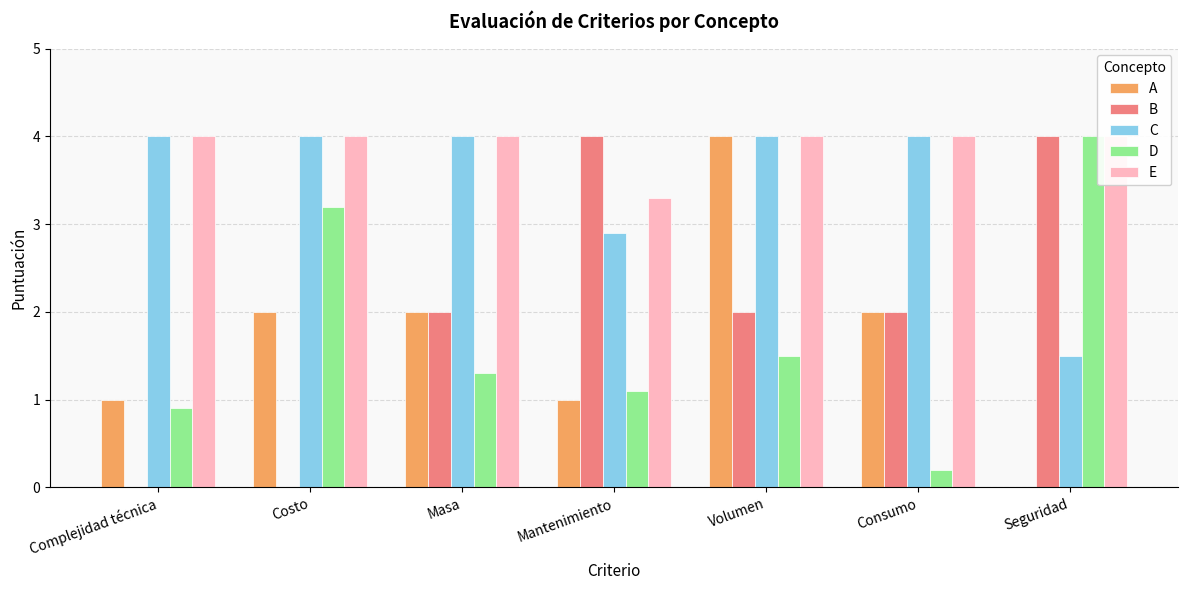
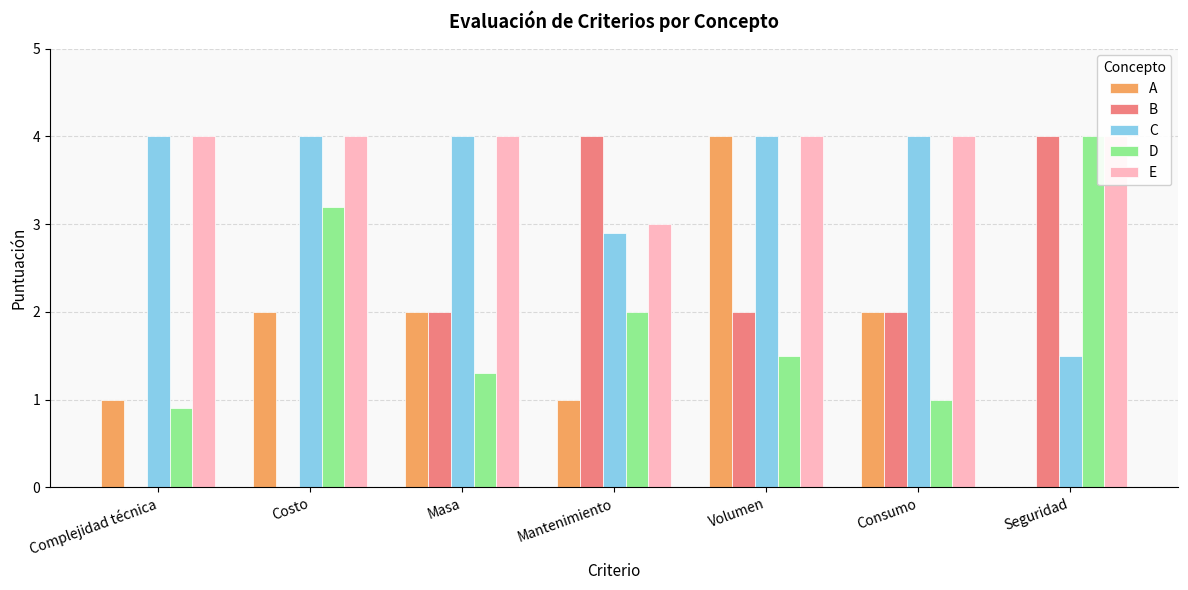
D, Mantenimiento: 1.1 -> 2.0
E, Mantenimiento: 3.3 -> 3.0
D, Consumo: 0.2 -> 1.0
